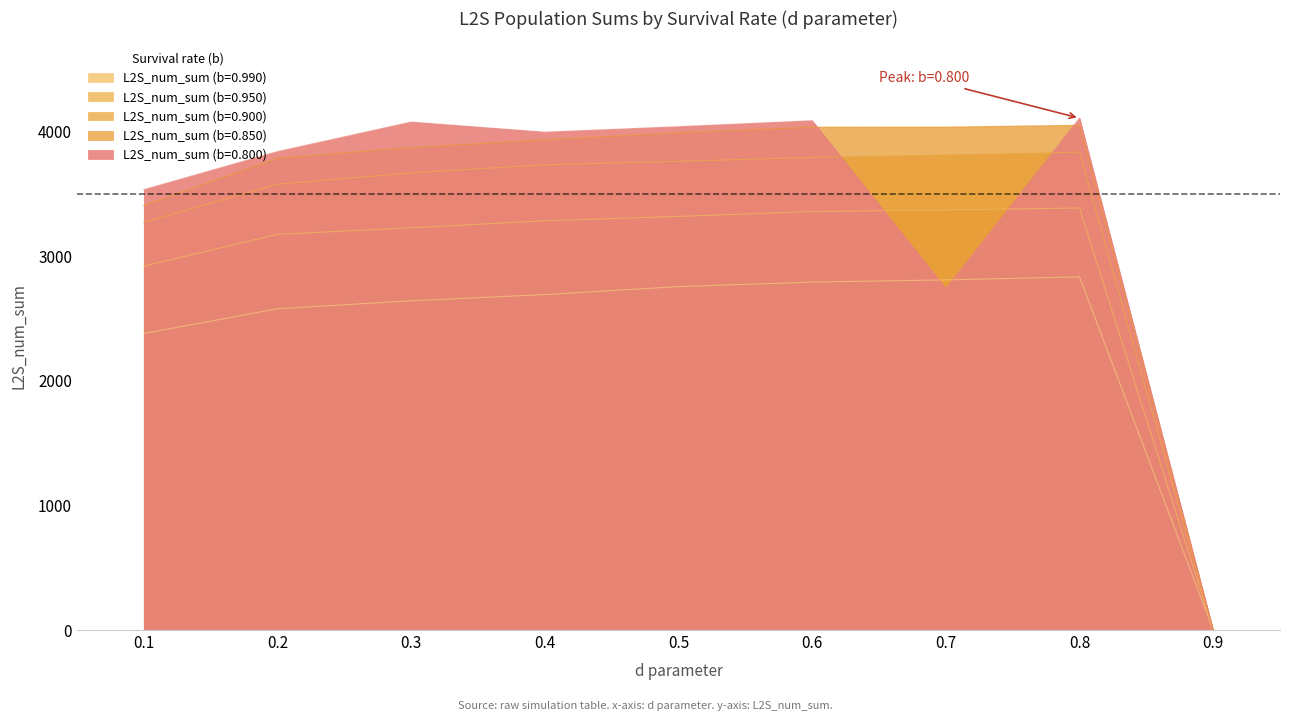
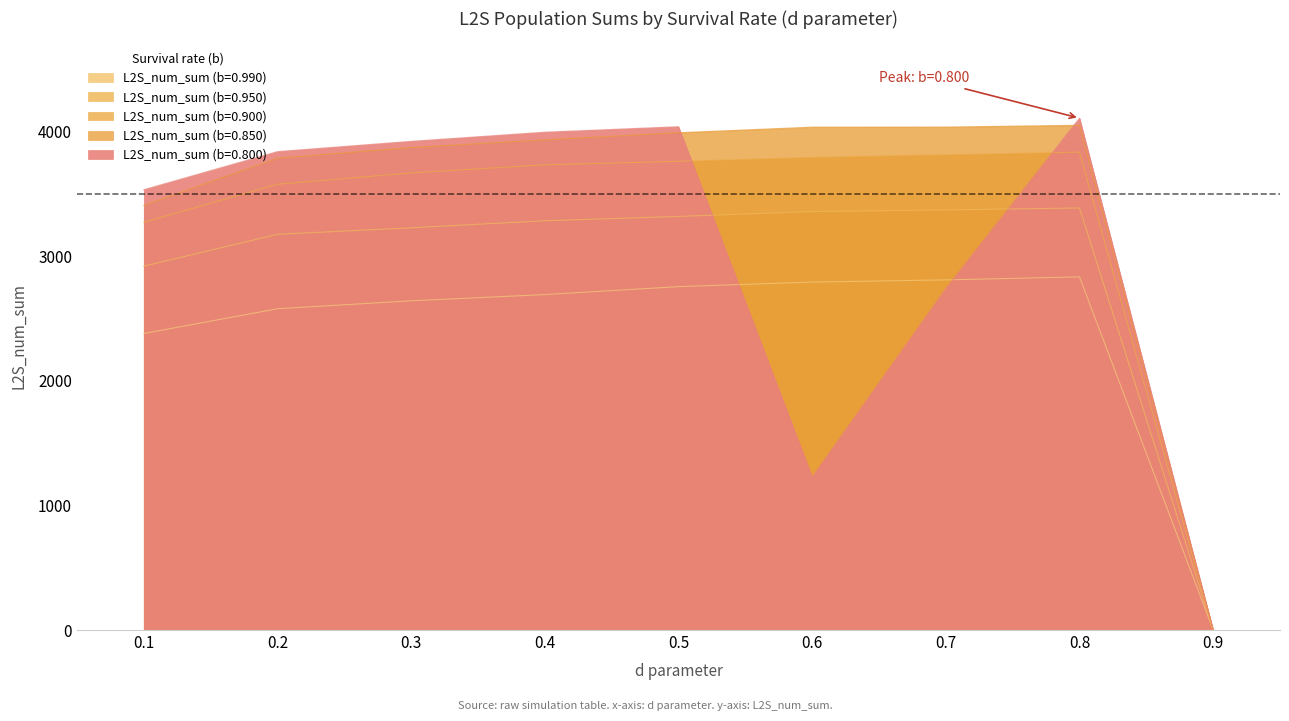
L2S_num_sum (b=0.800), 0.3: 4070 -> 3920
L2S_num_sum (b=0.800), 0.6: 4090 -> 1230
